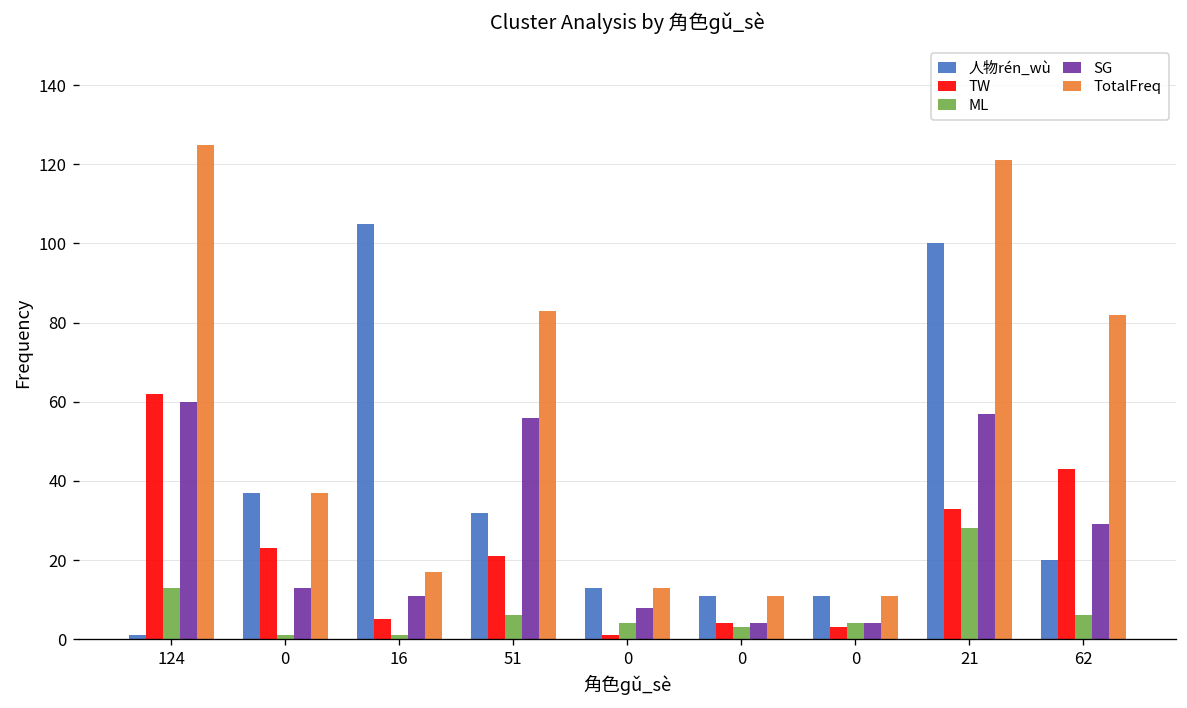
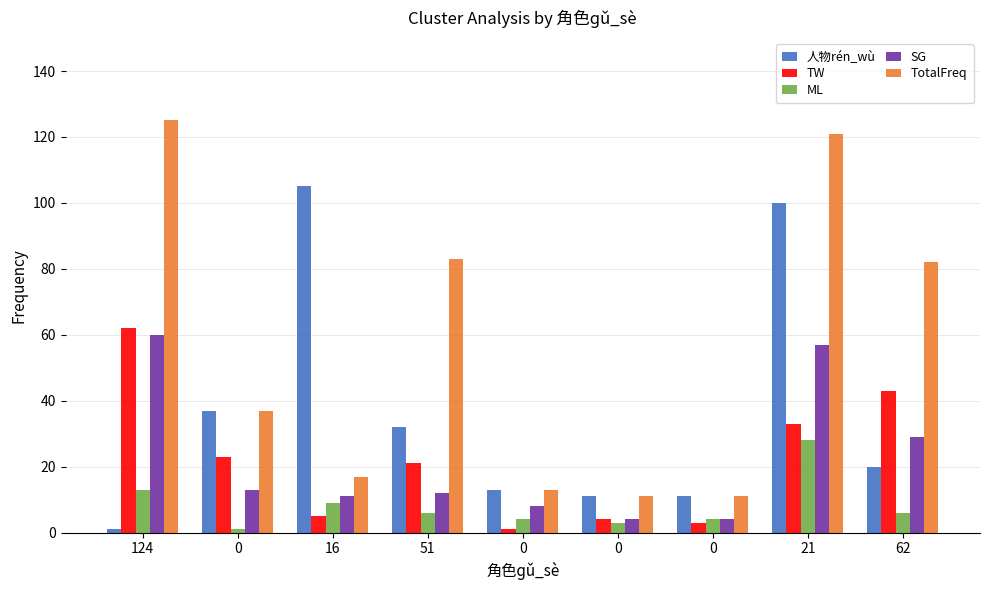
ML, 16: 1 -> 9
SG, 51: 56 -> 12
